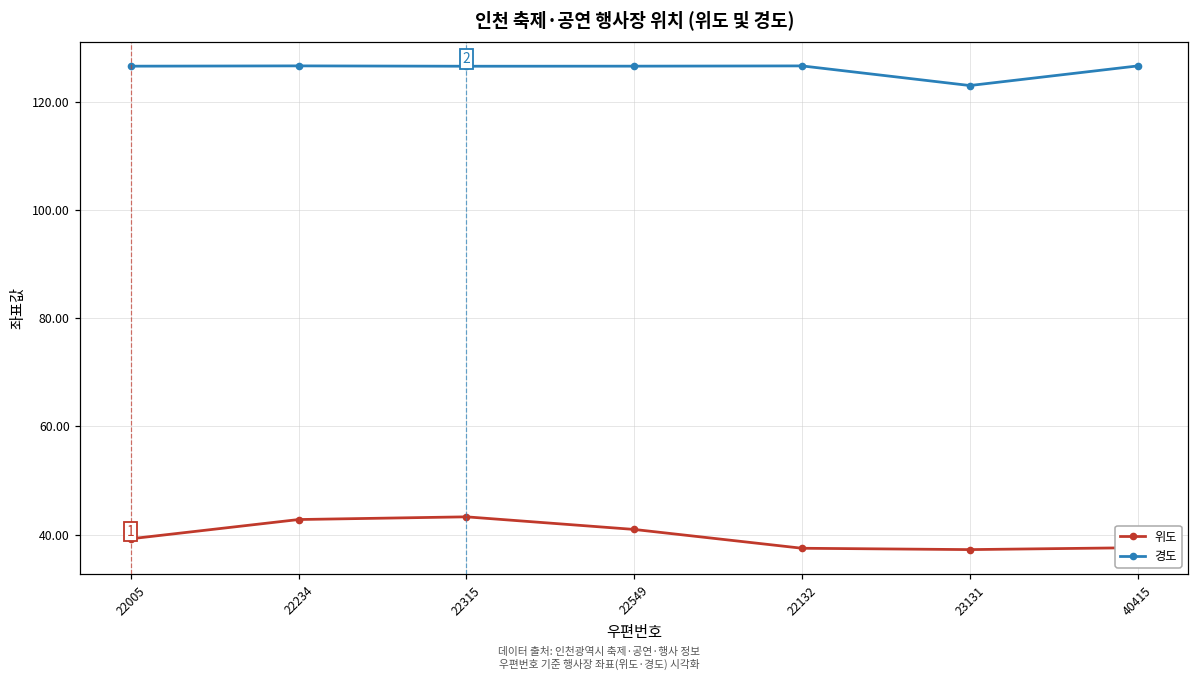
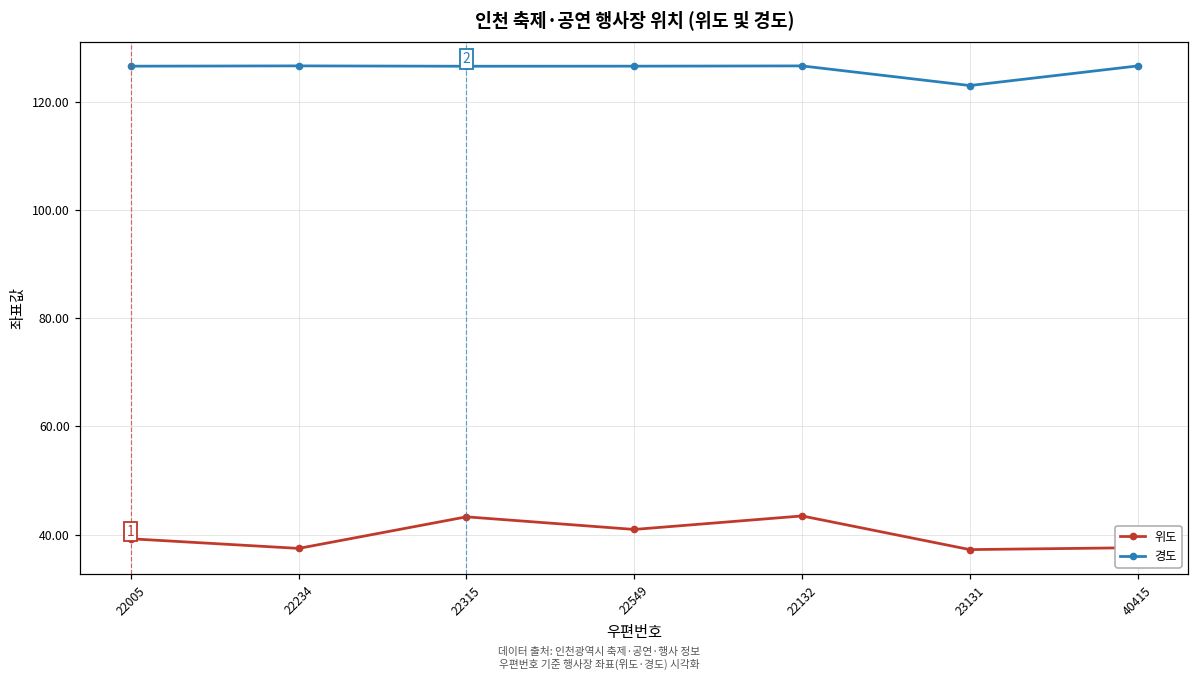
위도, 22234: 43 -> 37
위도, 22132: 37 -> 43
